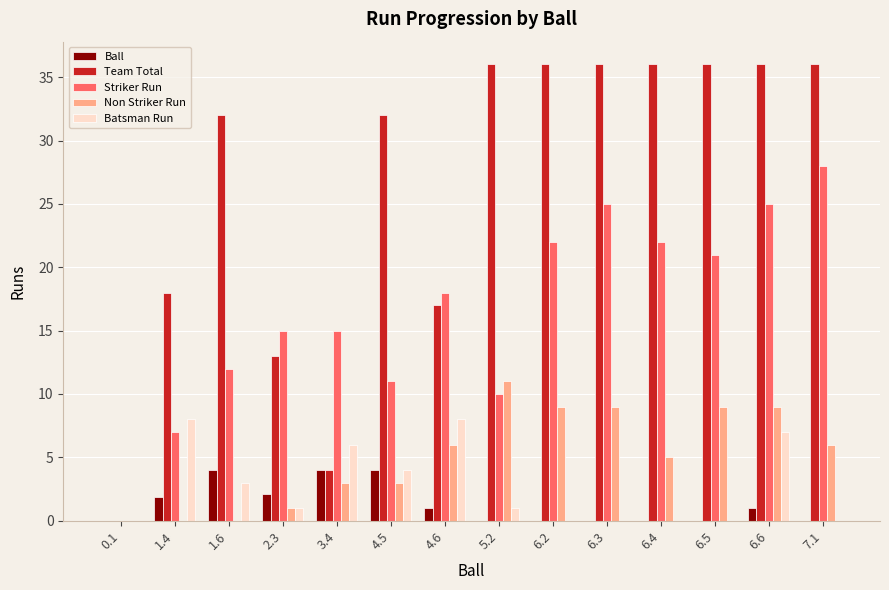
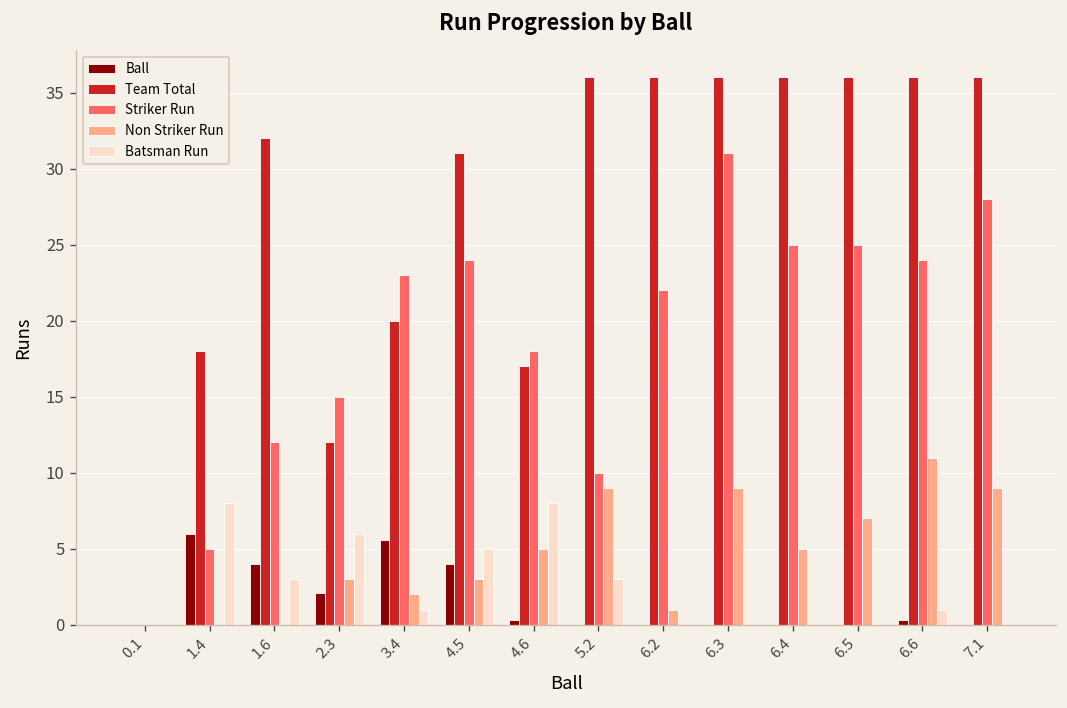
Ball, 1.4: 1.9 -> 6.0
Striker Run, 1.4: 7 -> 5
Team Total, 2.3: 13 -> 12
Non Striker Run, 2.3: 1 -> 3
Batsman Run, 2.3: 1 -> 6
Ball, 3.4: 4.0 -> 5.6
Team Total, 3.4: 4 -> 20
Striker Run, 3.4: 15 -> 23
Non Striker Run, 3.4: 3 -> 2
Batsman Run, 3.4: 6 -> 1
Team Total, 4.5: 32 -> 31
Striker Run, 4.5: 11 -> 24
Batsman Run, 4.5: 4 -> 5
Ball, 4.6: 1.0 -> 0.3
Non Striker Run, 4.6: 6 -> 5
Non Striker Run, 5.2: 11 -> 9
Batsman Run, 5.2: 1 -> 3
Non Striker Run, 6.2: 9 -> 1
Striker Run, 6.3: 25 -> 31
Striker Run, 6.4: 22 -> 25
Striker Run, 6.5: 21 -> 25
Non Striker Run, 6.5: 9 -> 7
Ball, 6.6: 1.0 -> 0.3
Striker Run, 6.6: 25 -> 24
Non Striker Run, 6.6: 9 -> 11
Batsman Run, 6.6: 7 -> 1
Non Striker Run, 7.1: 6 -> 9
